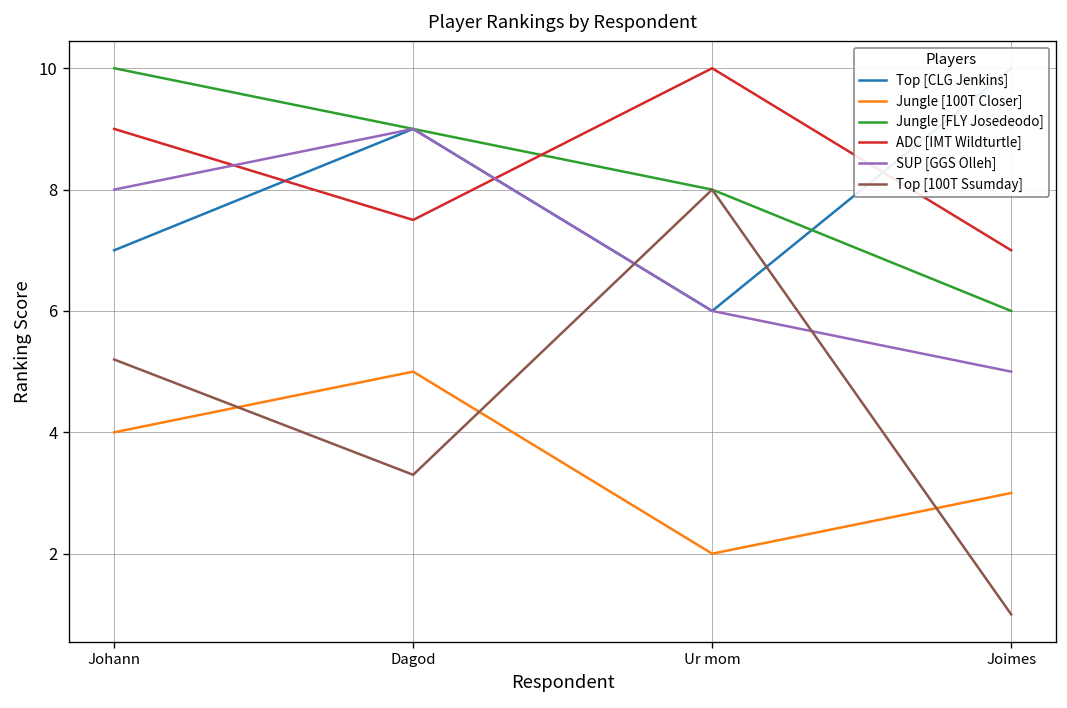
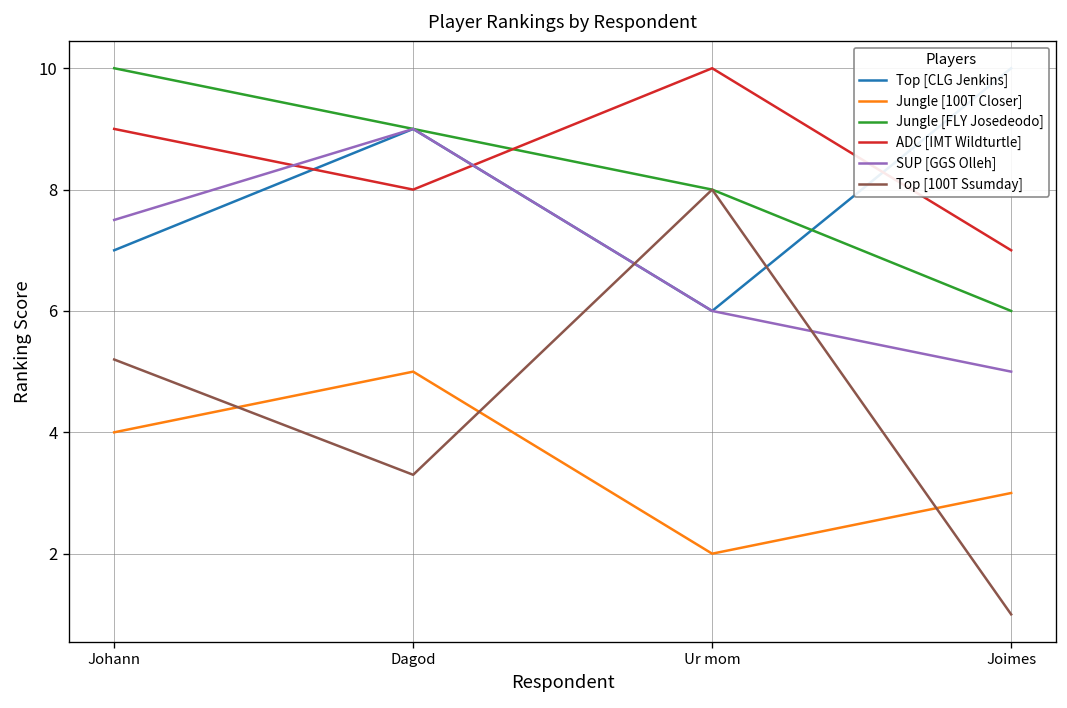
SUP [GGS Olleh], Johann: 8.0 -> 7.5
ADC [IMT Wildturtle], Dagod: 7.5 -> 8.0
